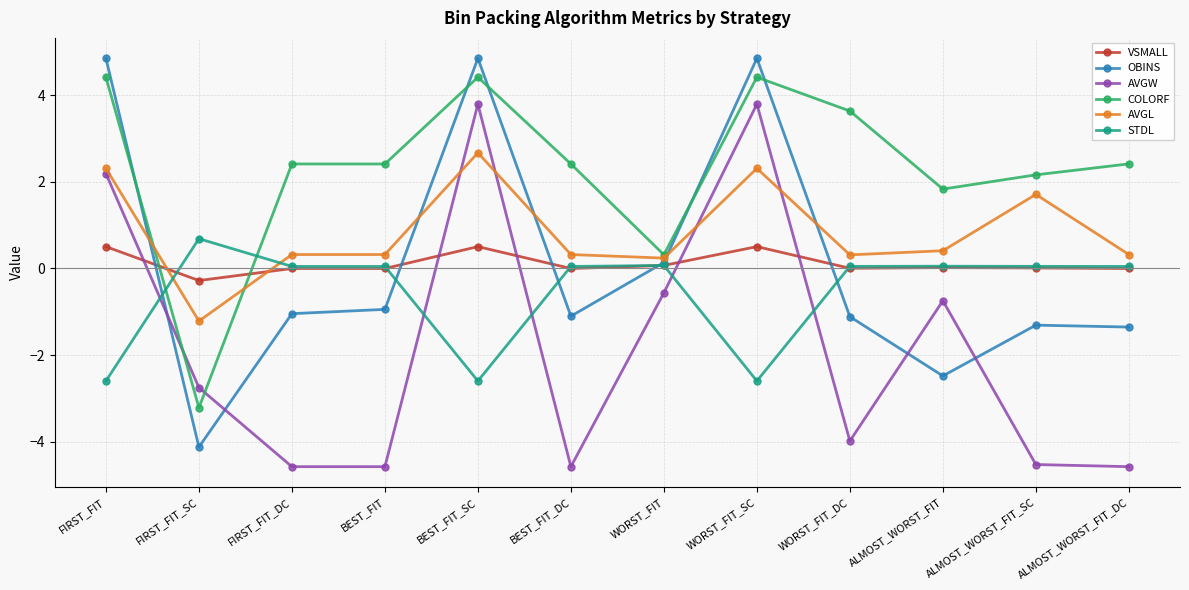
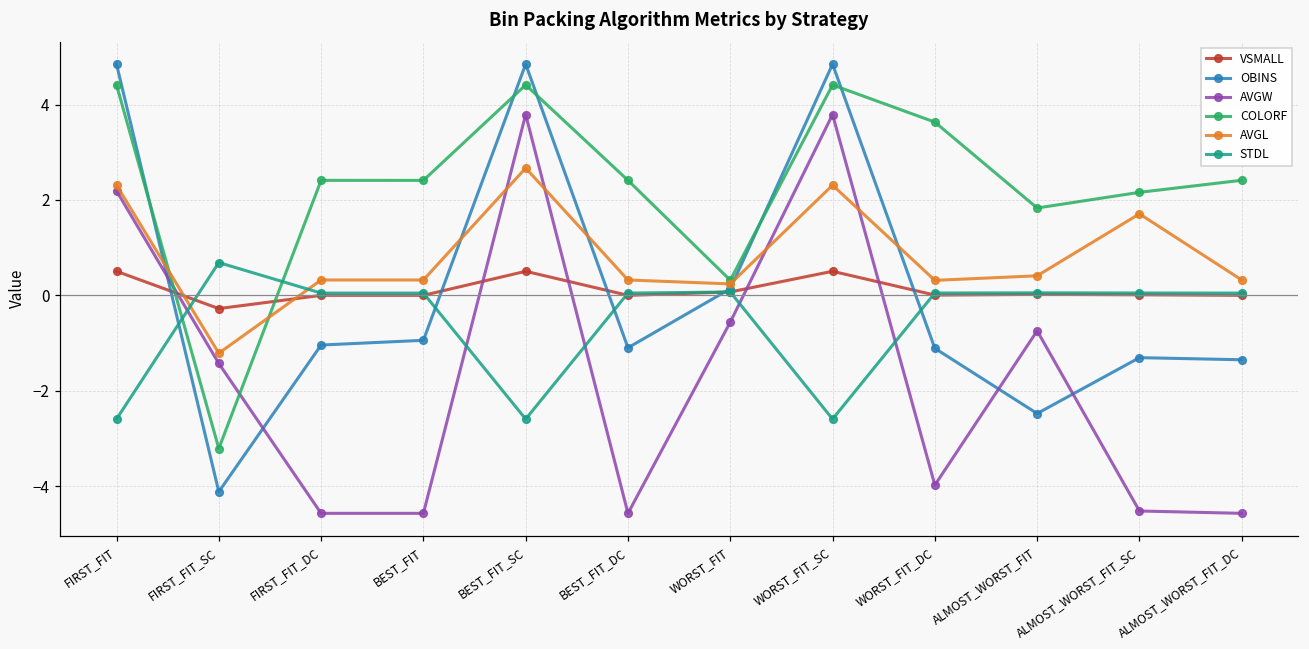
AVGW, FIRST_FIT_SC: -2.7 -> -1.4
